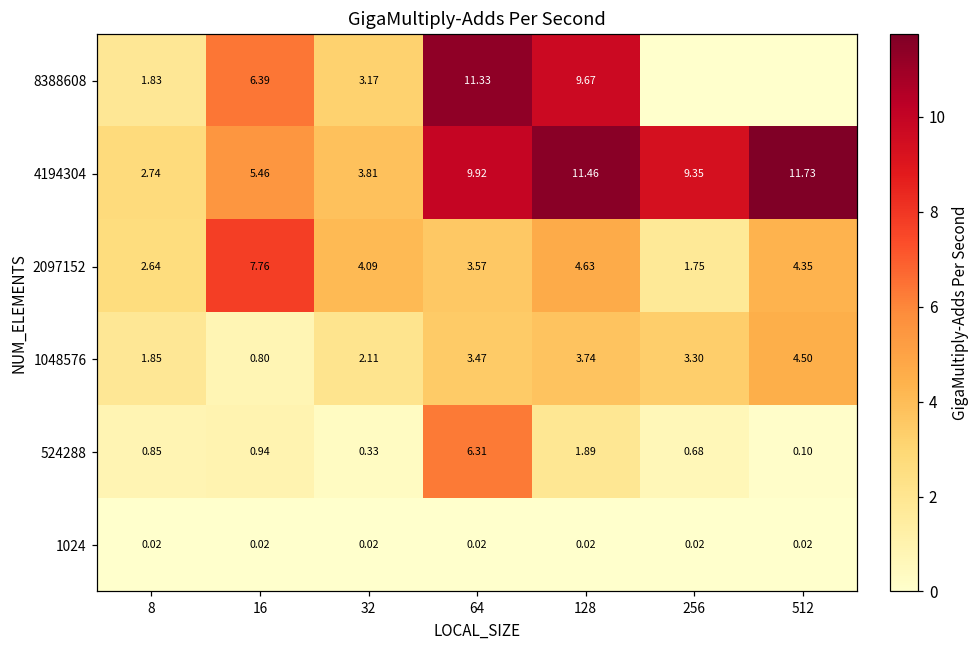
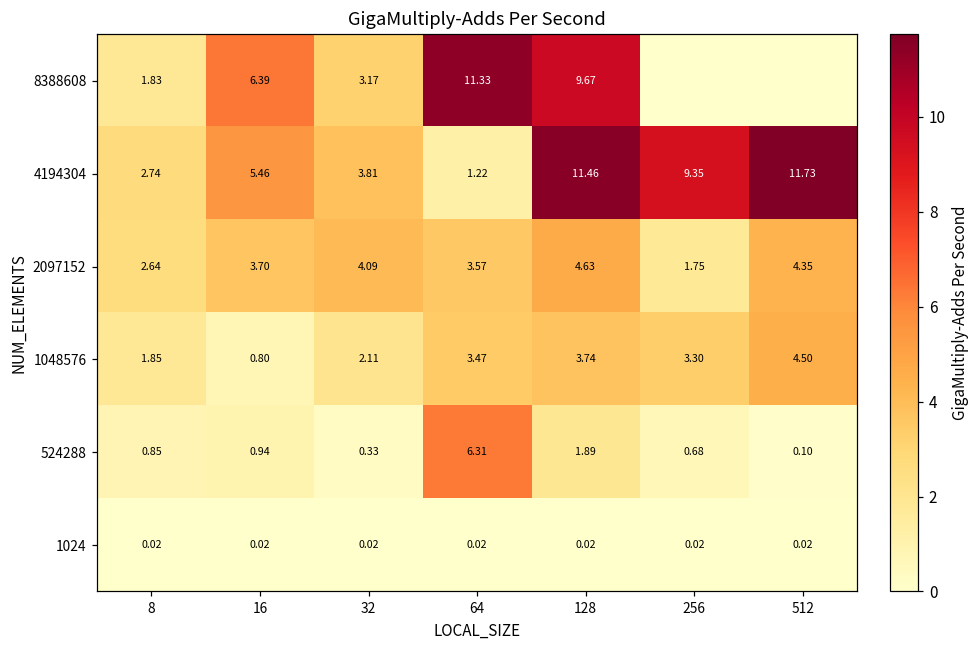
4194304, 64: 9.92 -> 1.22
2097152, 16: 7.76 -> 3.70
